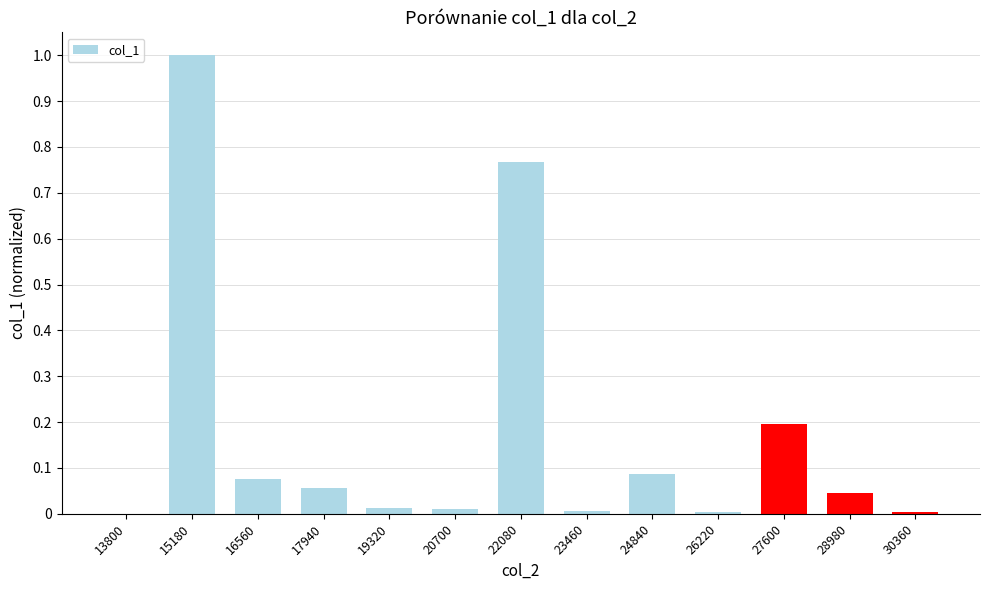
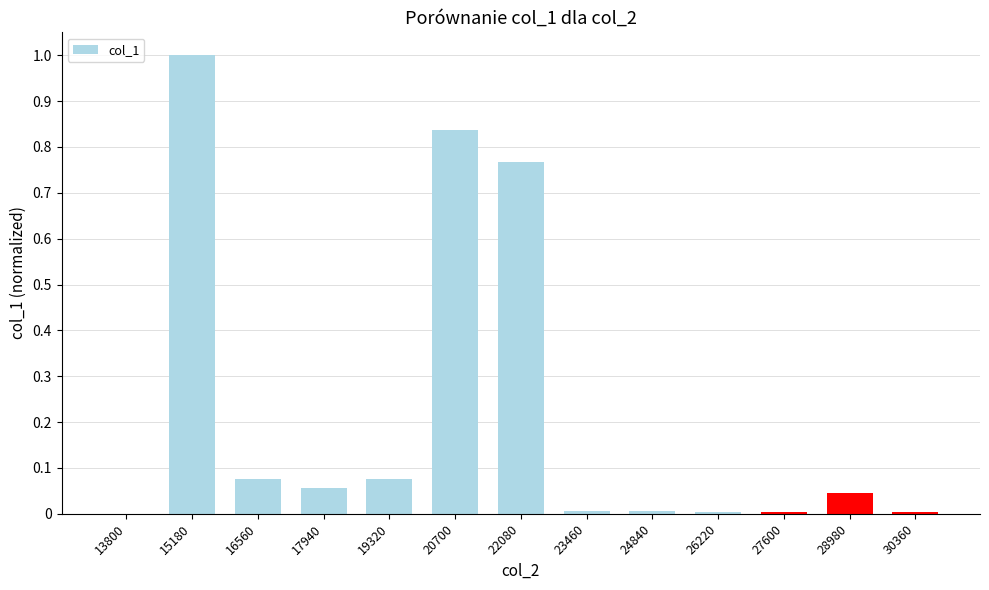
19320: 0.01 -> 0.08
20700: 0.01 -> 0.84
24840: 0.09 -> 0.01
27600: 0.20 -> 0.00
